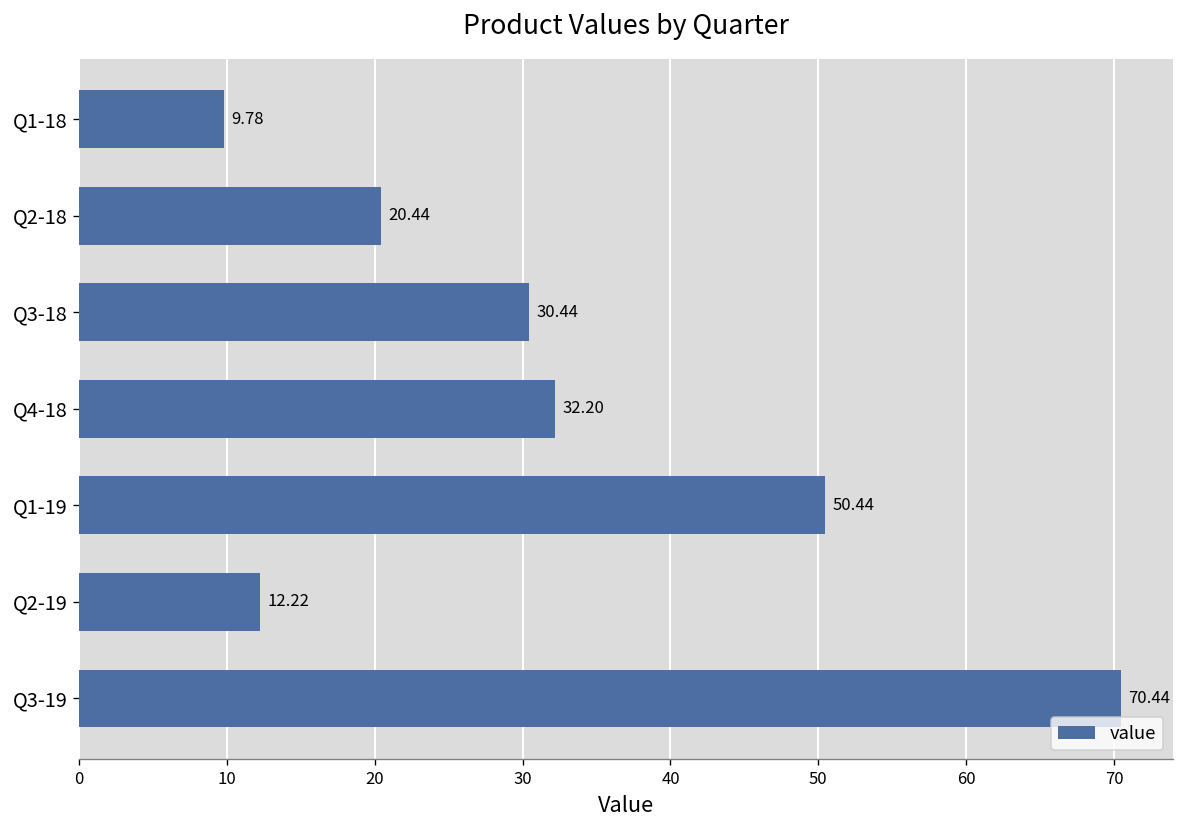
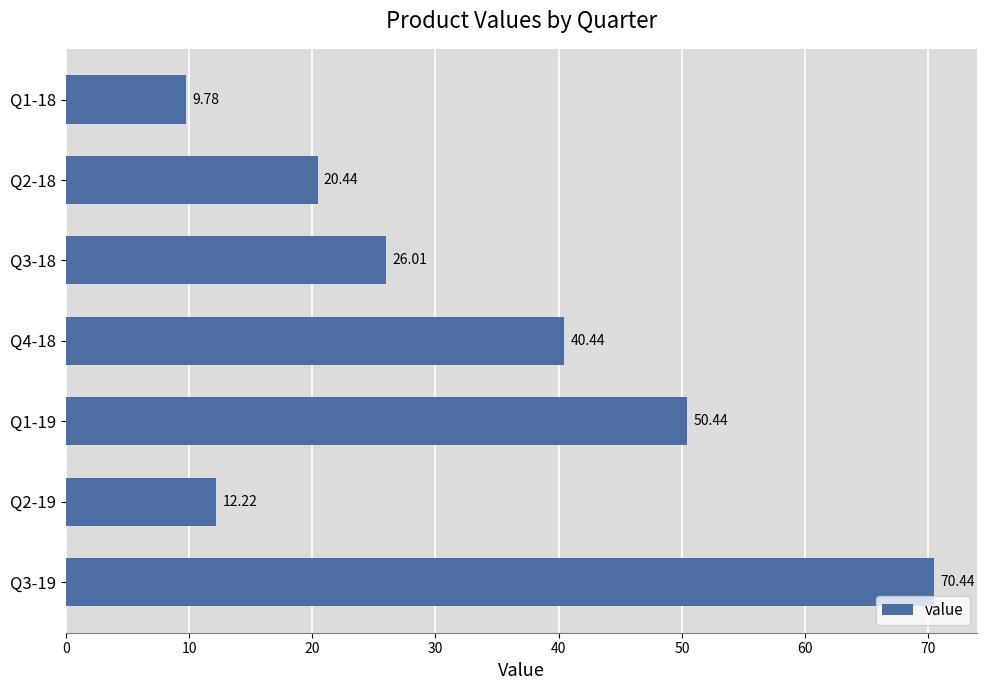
Q3-18: 30.44 -> 26.01
Q4-18: 32.20 -> 40.44
